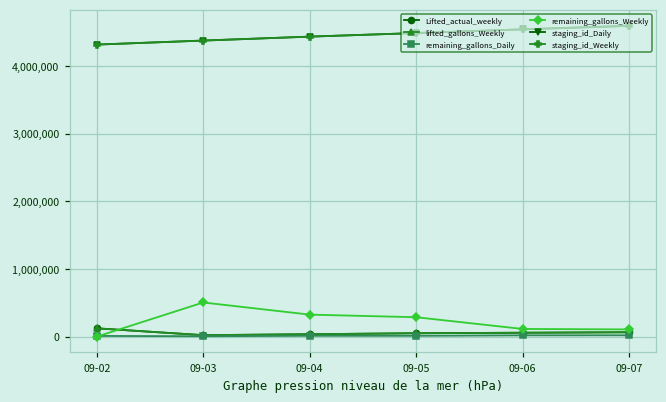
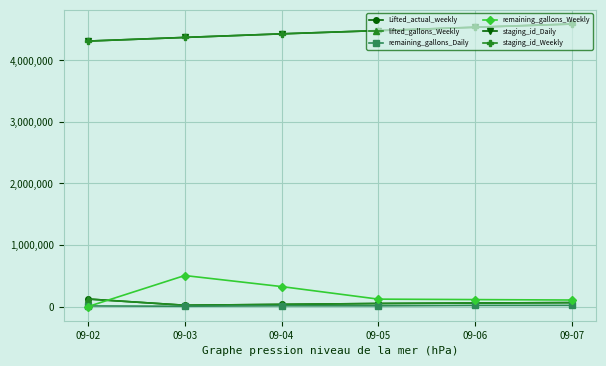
remaining_gallons_Weekly, 09-05: 300,000 -> 100,000
